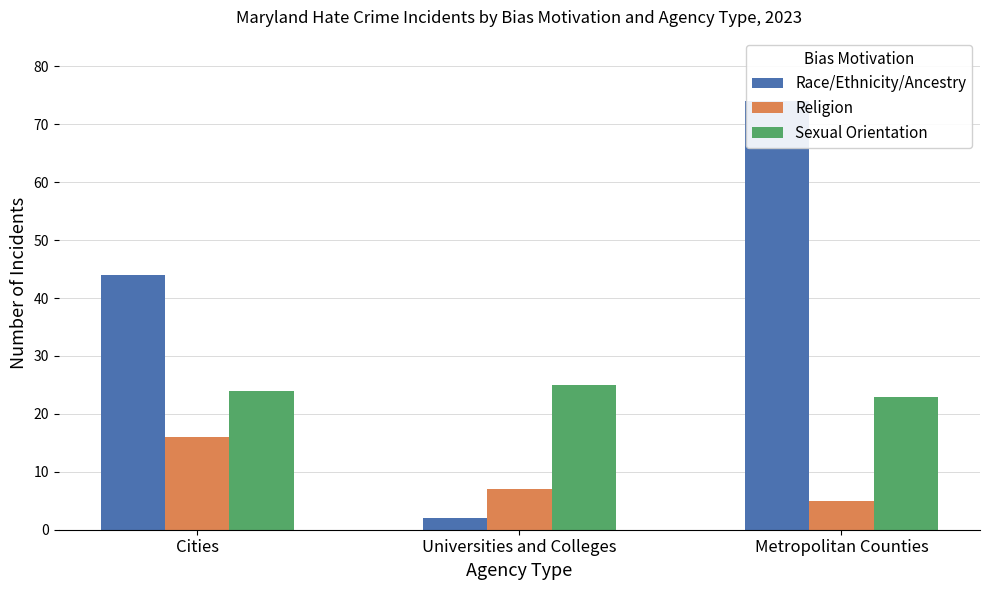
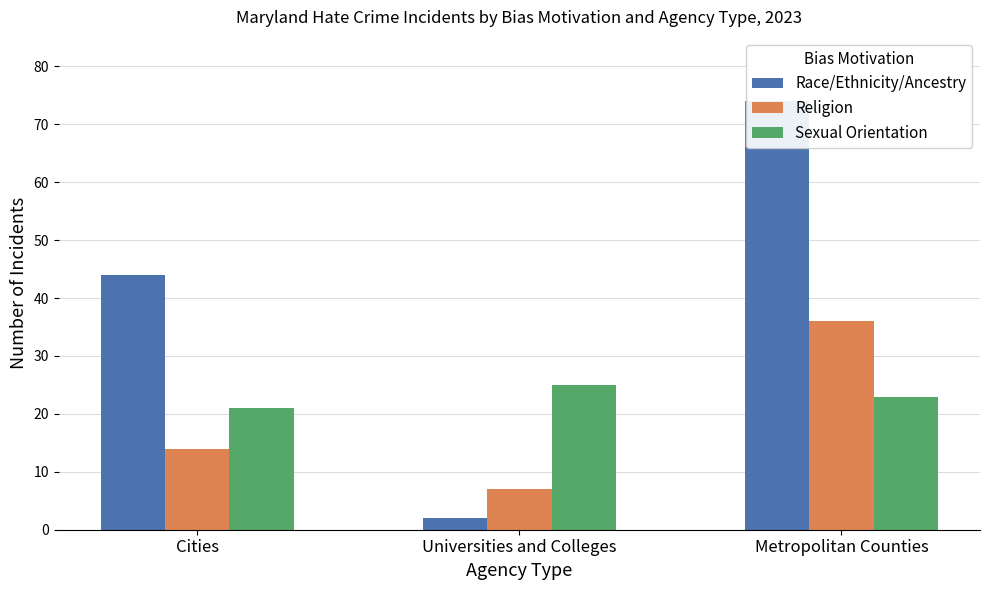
Religion, Cities: 16 -> 14
Sexual Orientation, Cities: 24 -> 21
Religion, Metropolitan Counties: 5 -> 36
